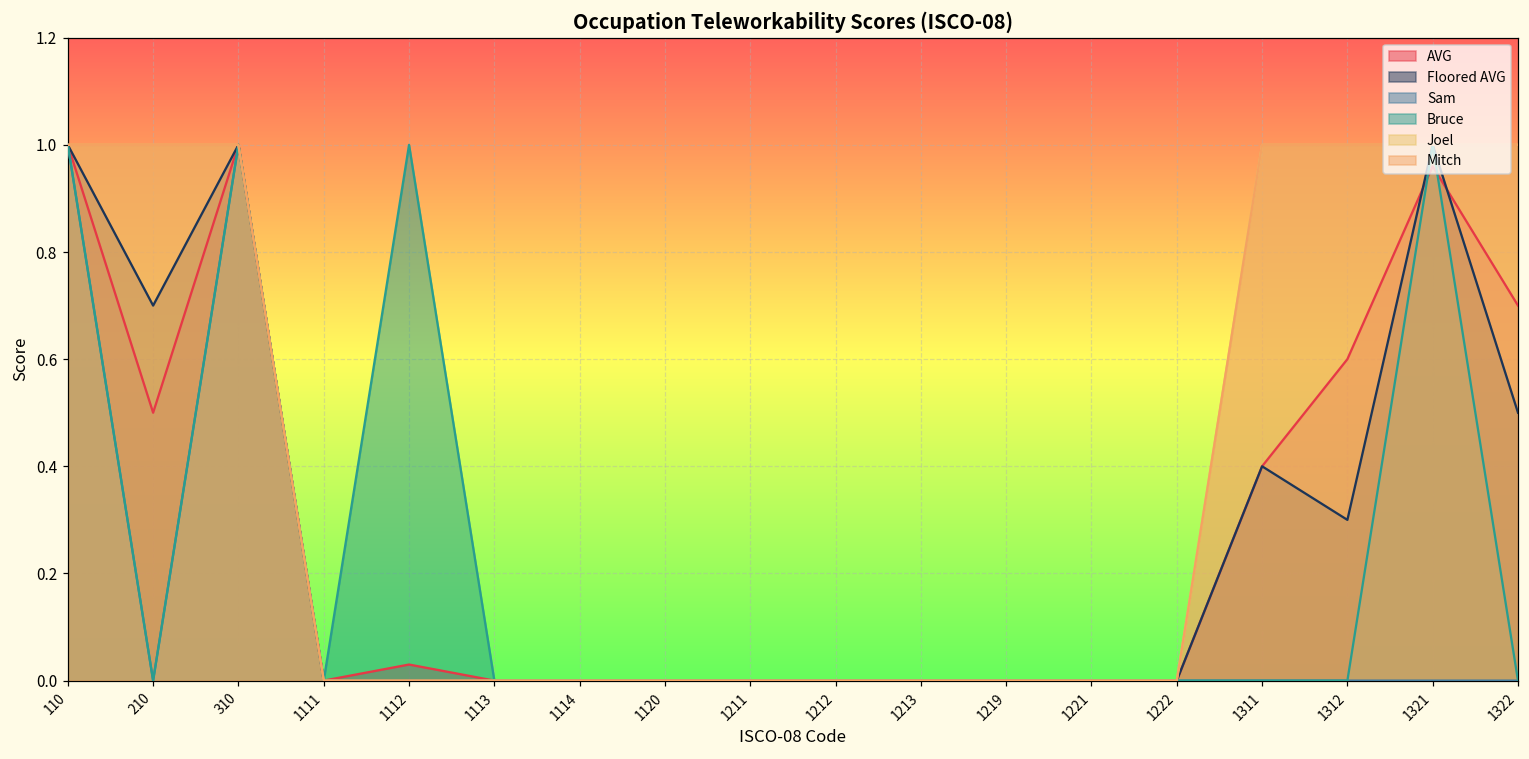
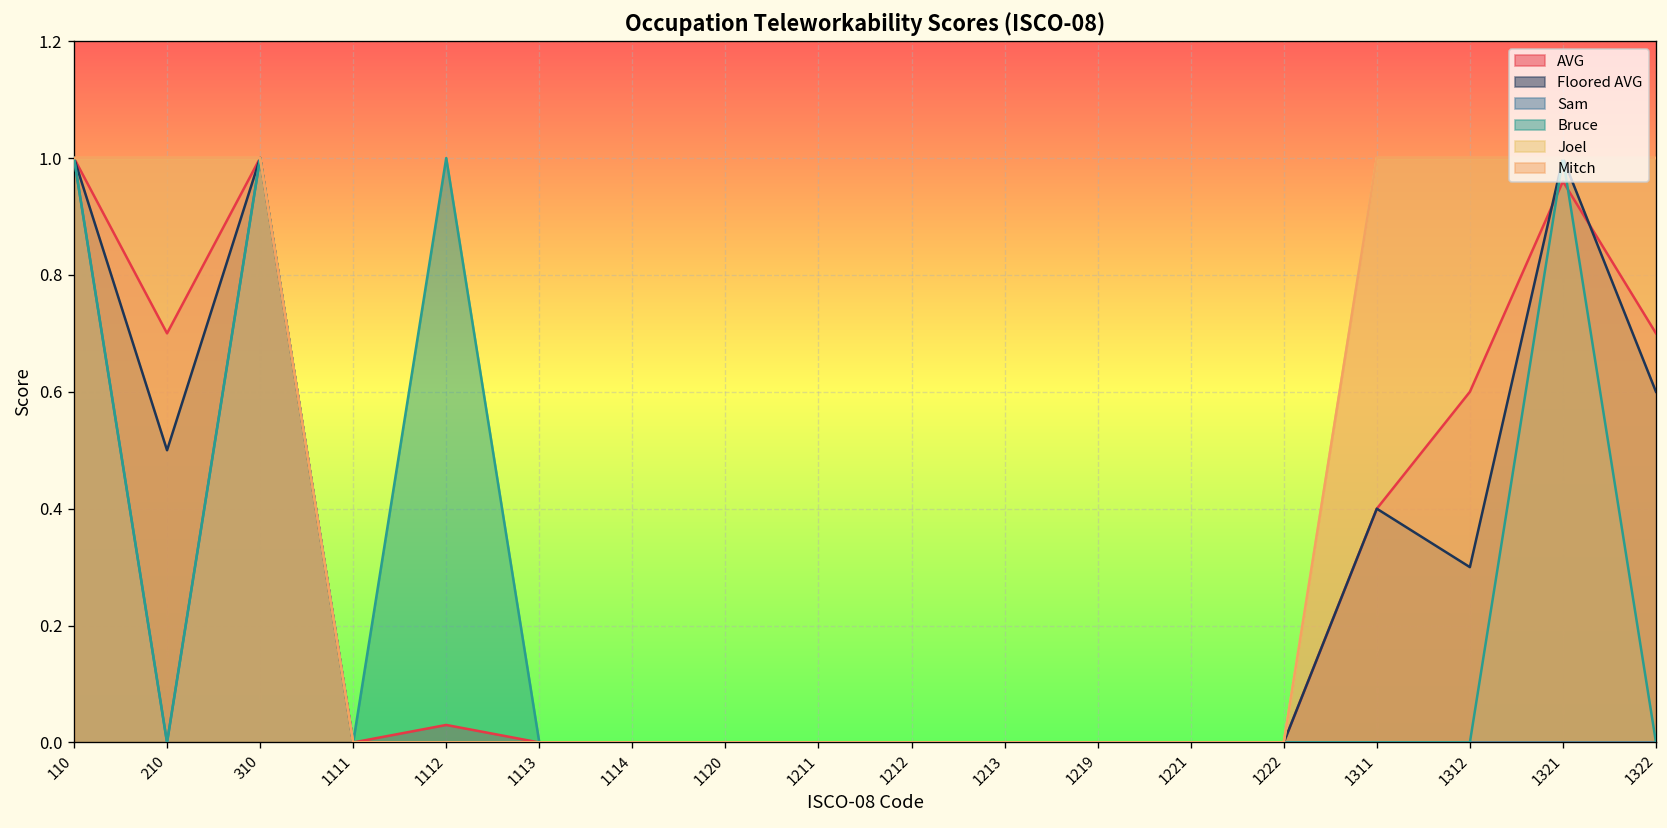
AVG, 210: 0.5 -> 0.7
Floored AVG, 210: 0.7 -> 0.5
Floored AVG, 1322: 0.5 -> 0.6
